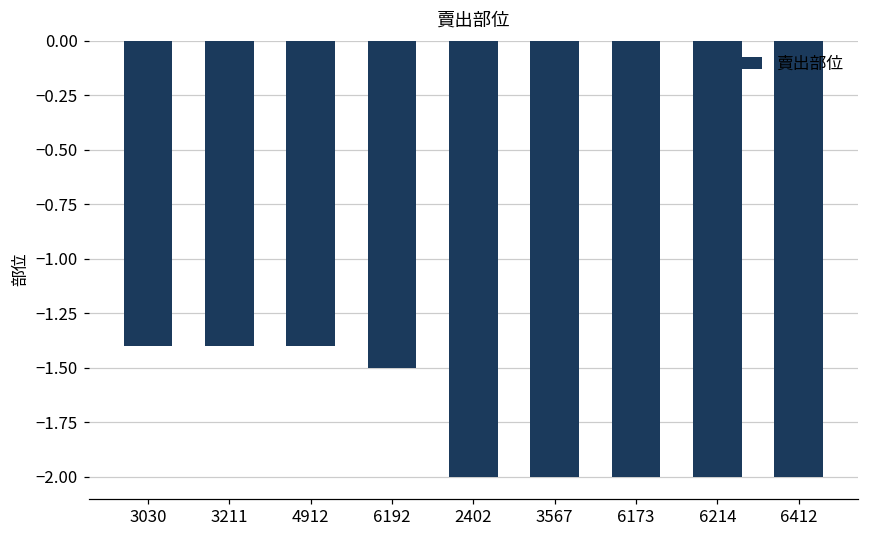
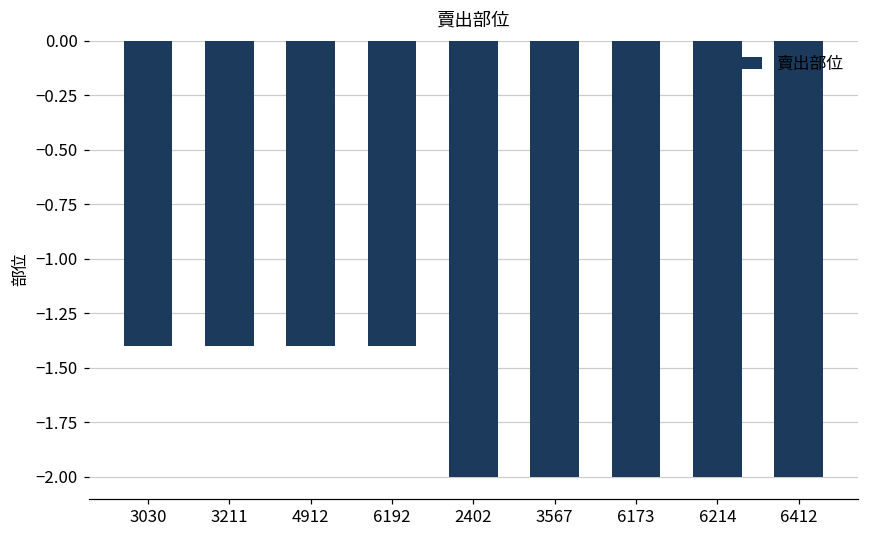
6192: -1.5 -> -1.4
